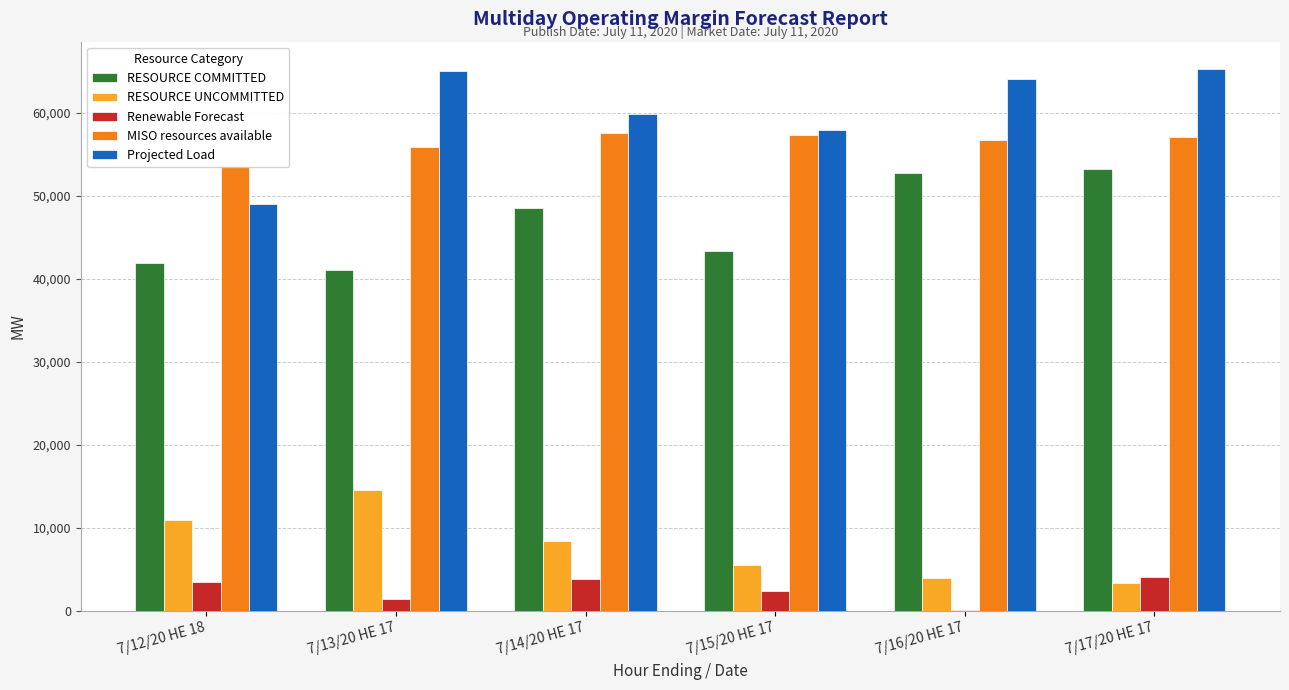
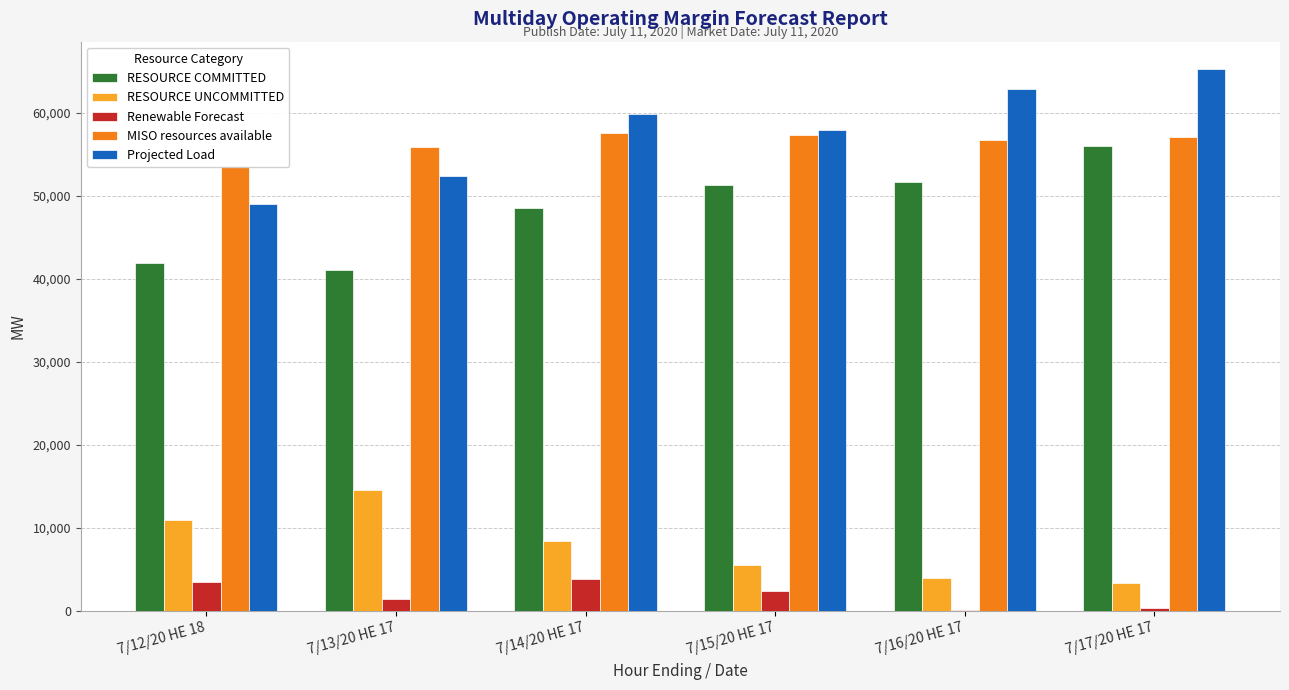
Projected Load, 7/13/20 HE 17: 65,000 -> 52,000
RESOURCE COMMITTED, 7/15/20 HE 17: 43,000 -> 51,000
RESOURCE COMMITTED, 7/16/20 HE 17: 53,000 -> 52,000
Projected Load, 7/16/20 HE 17: 64,000 -> 63,000
RESOURCE COMMITTED, 7/17/20 HE 17: 53,000 -> 56,000
Renewable Forecast, 7/17/20 HE 17: 4,000 -> 0
